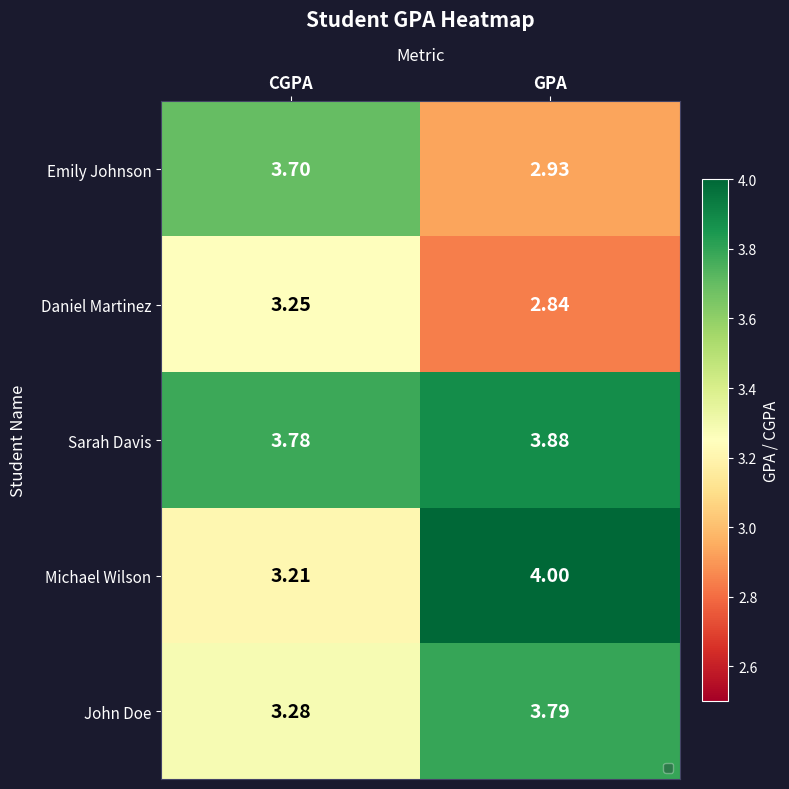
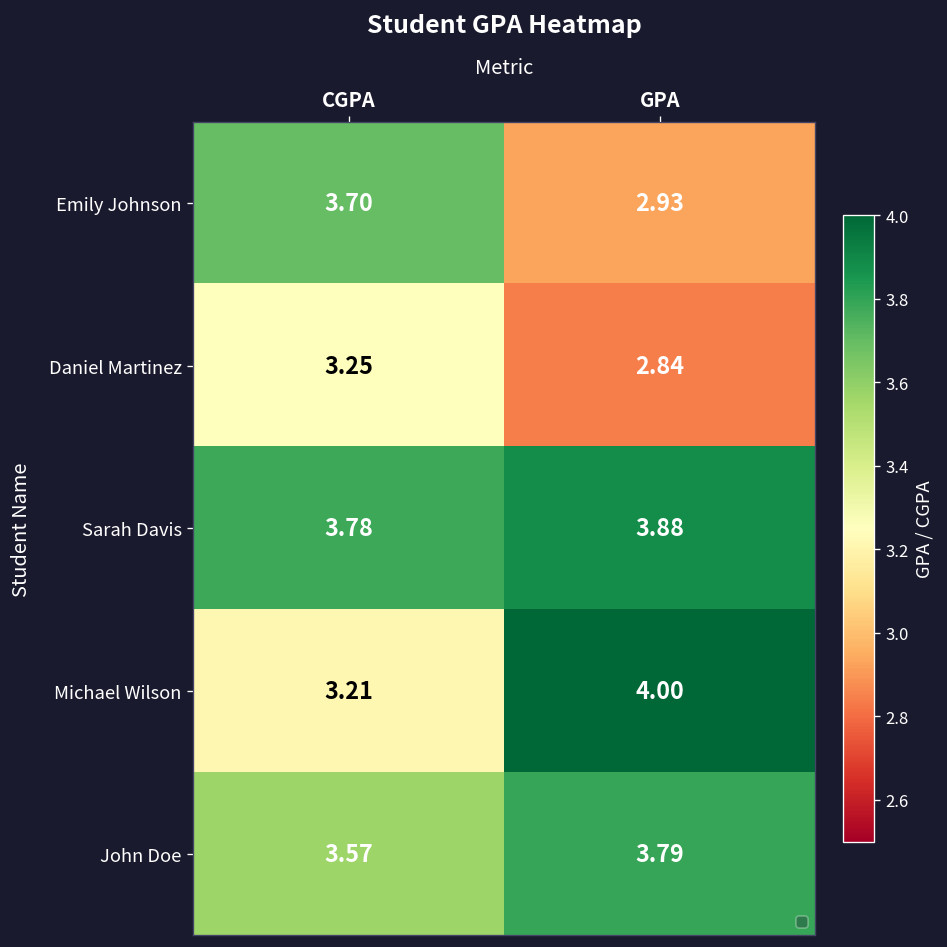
John Doe, CGPA: 3.28 -> 3.57
